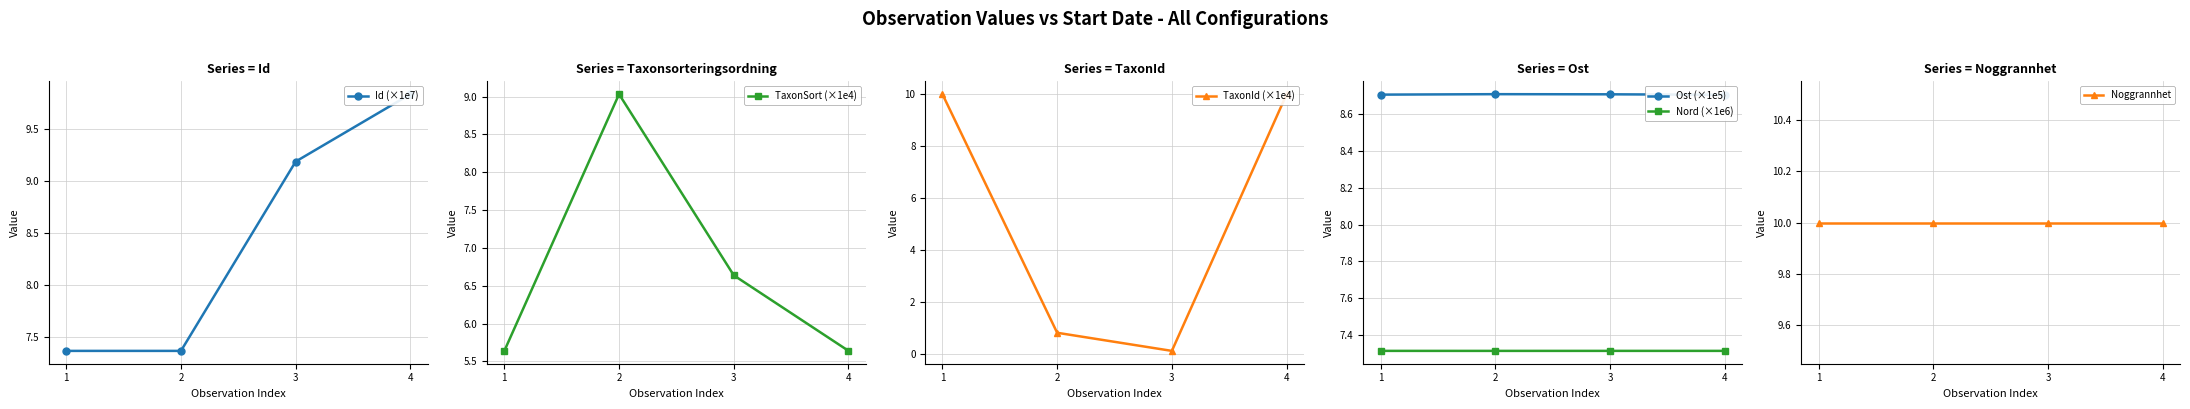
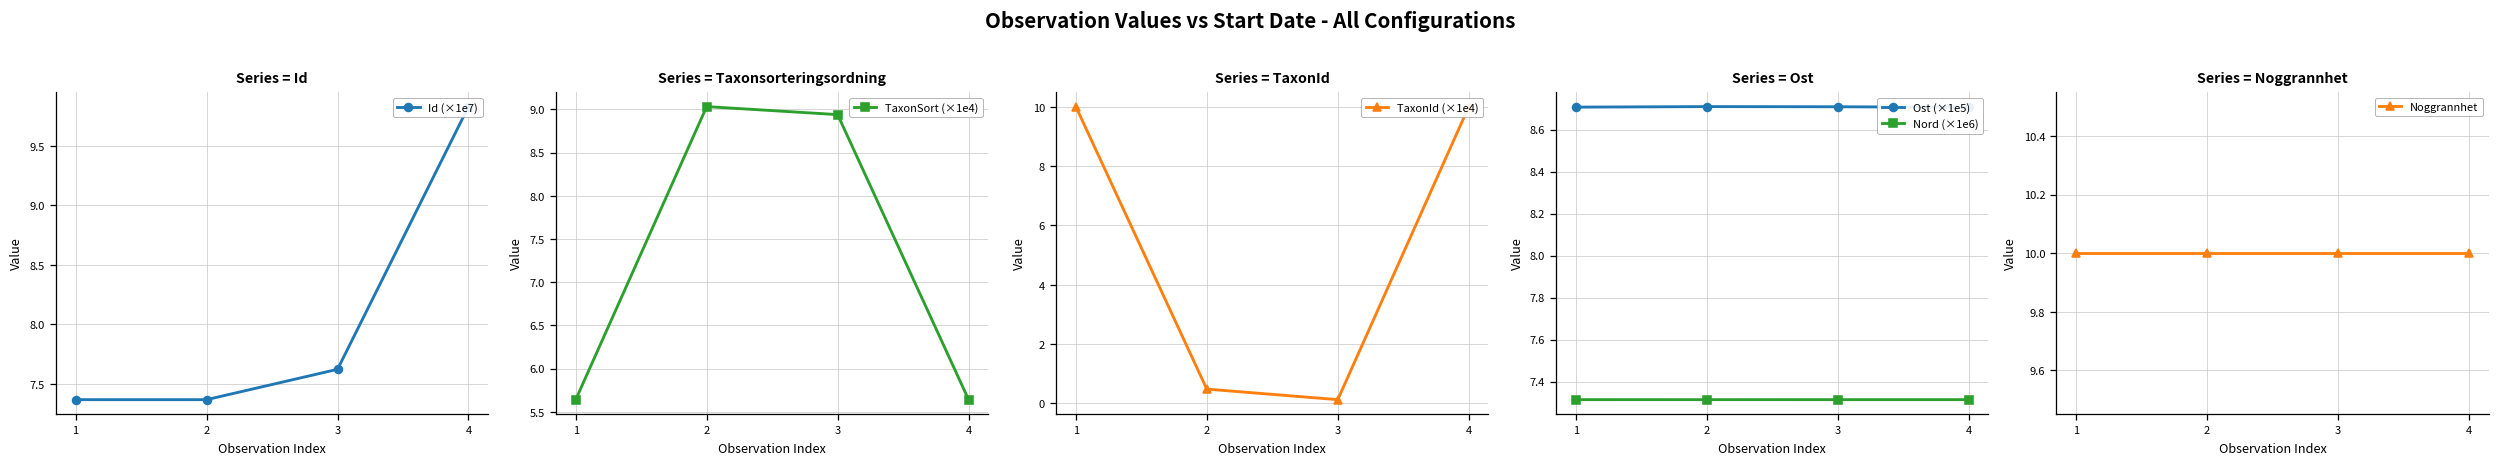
Series = Id, 3: 9.18 -> 7.62
Series = Taxonsorteringsordning, 3: 6.6 -> 8.9
Series = TaxonId, 2: 0.8 -> 0.5
